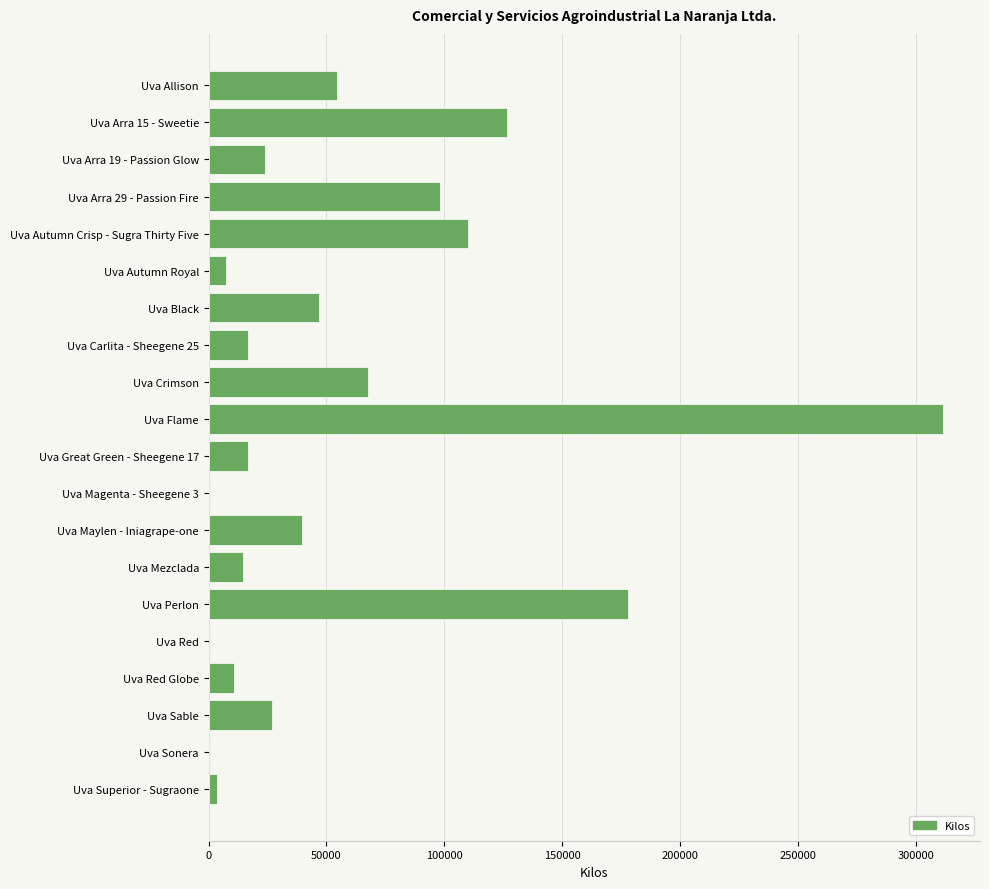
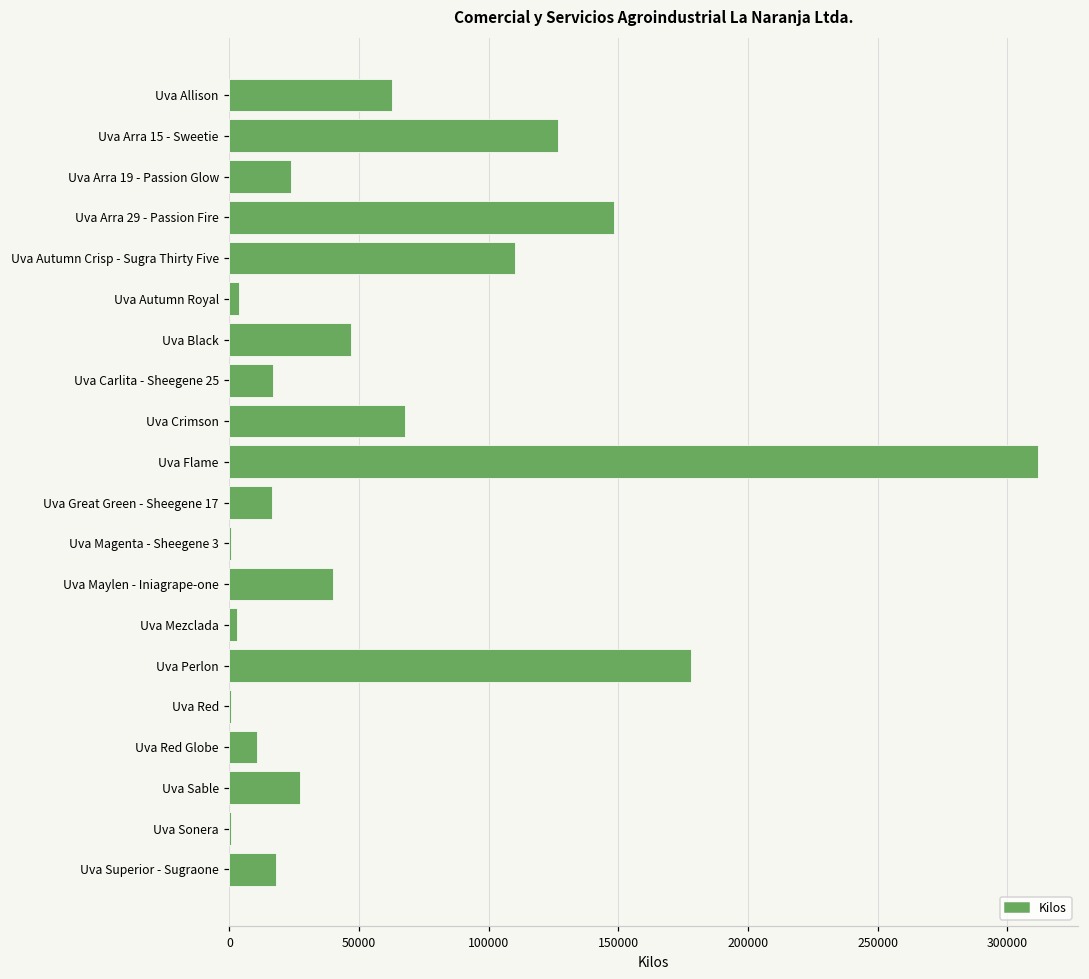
Uva Allison: 54000 -> 63000
Uva Arra 29 - Passion Fire: 98000 -> 148000
Uva Autumn Royal: 7000 -> 4000
Uva Mezclada: 15000 -> 3000
Uva Superior - Sugraone: 4000 -> 18000
